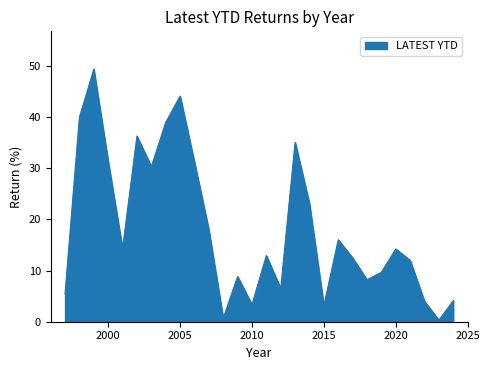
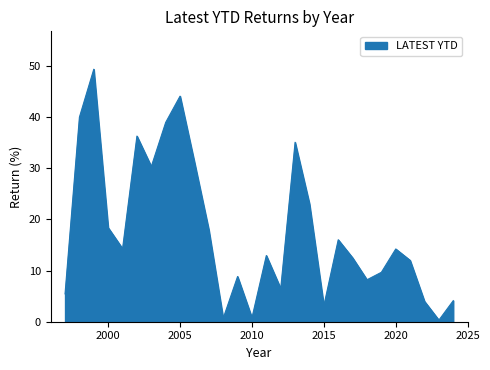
2000: 31 -> 18
2010: 3 -> 1
